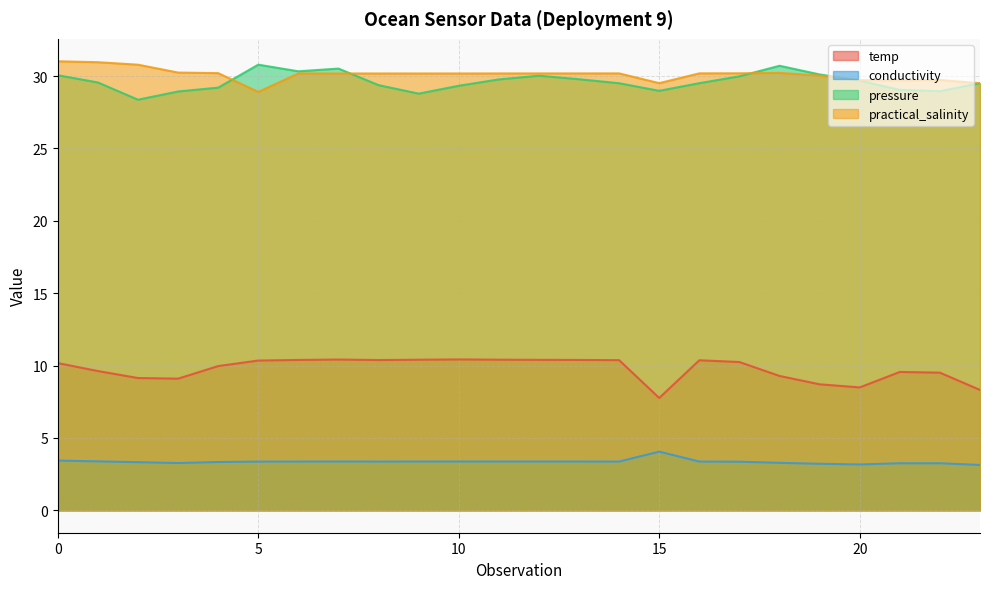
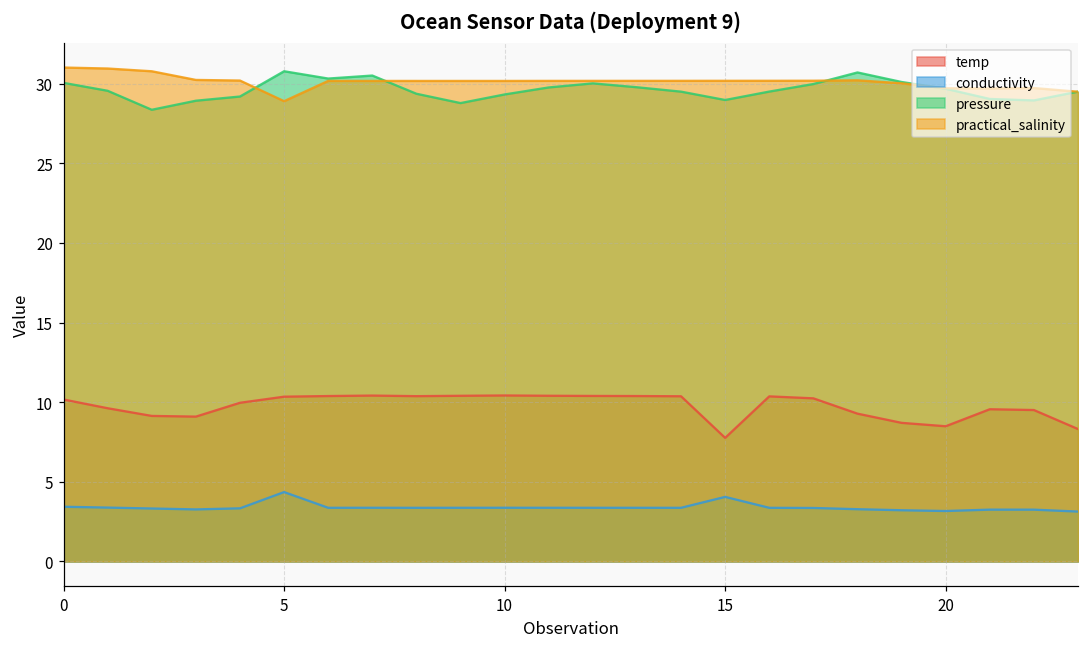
conductivity, 5: 3.4 -> 4.4
practical_salinity, 15: 29.5 -> 30.2
